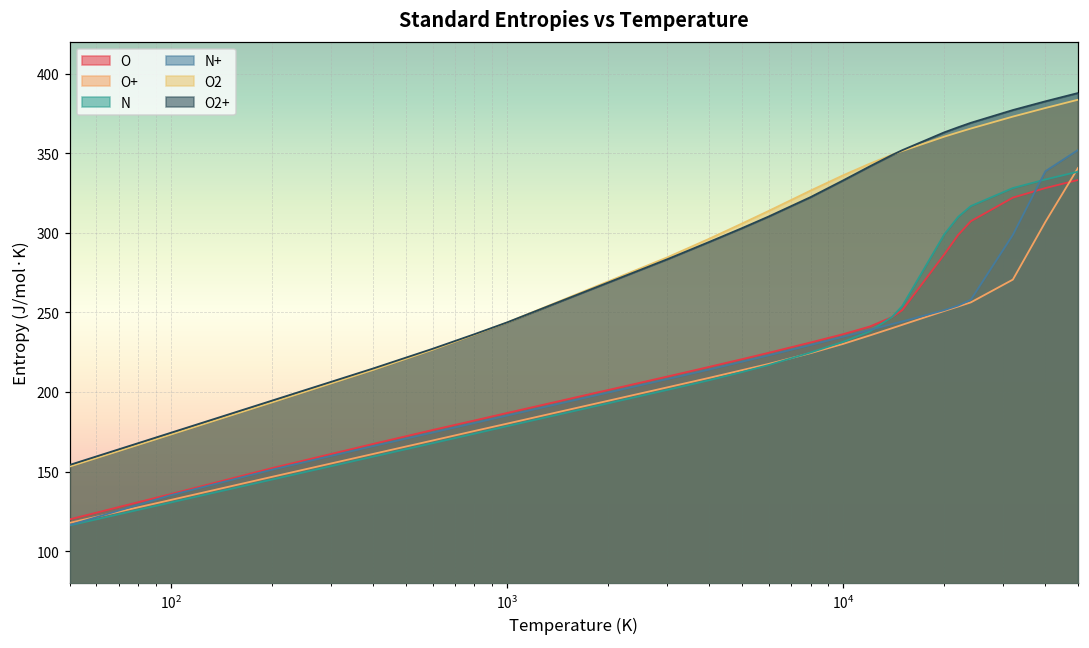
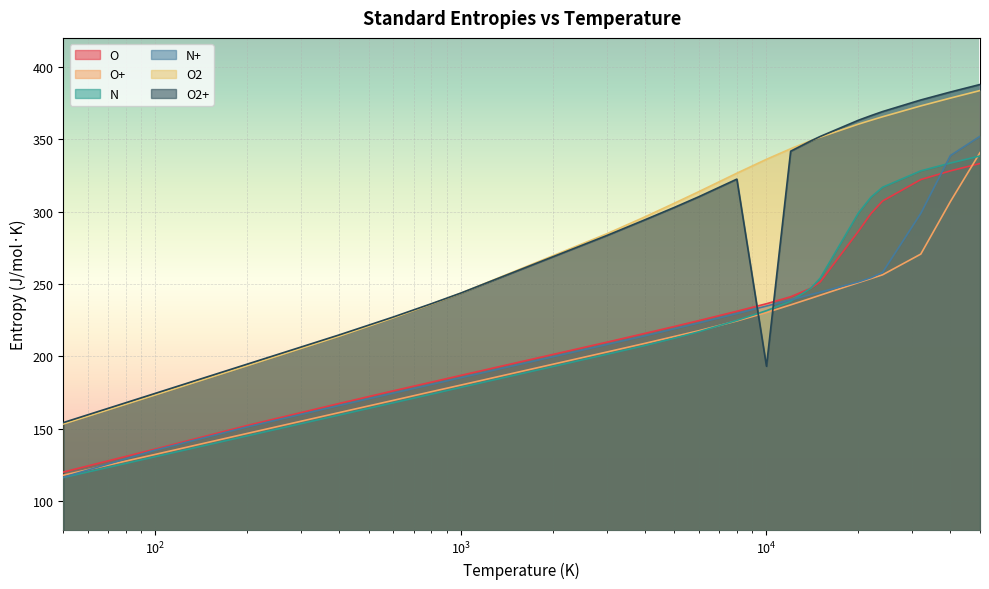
O2+, 10^4: 333 -> 193
